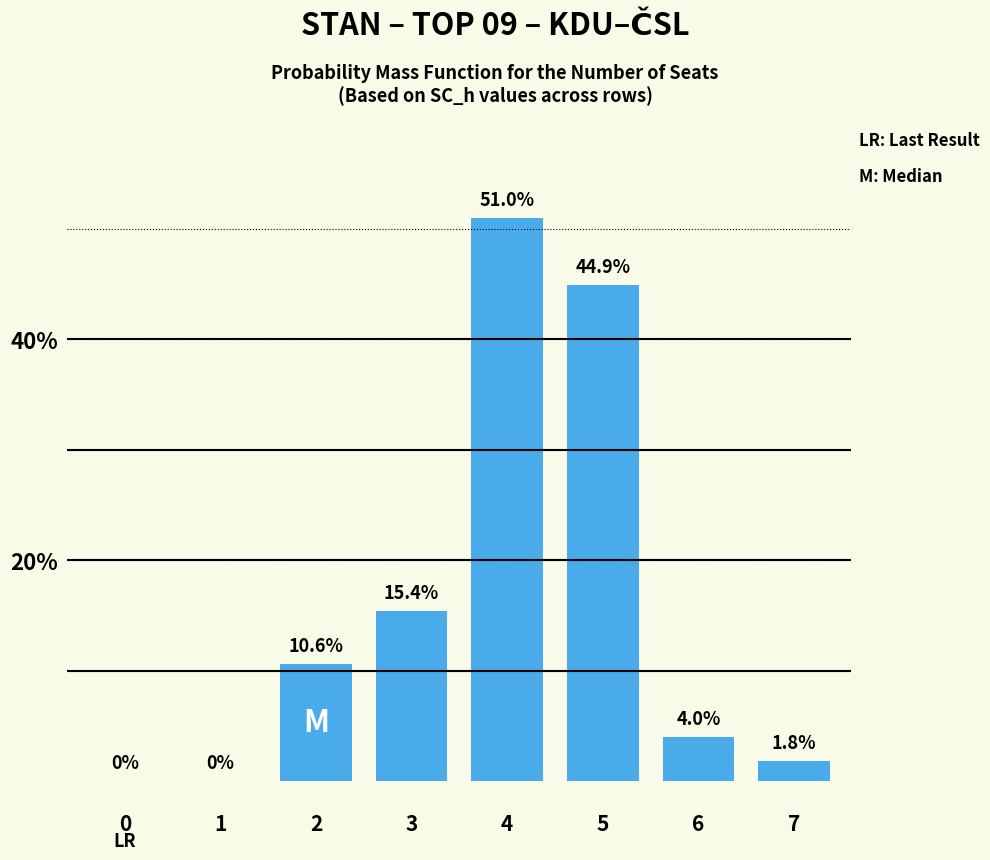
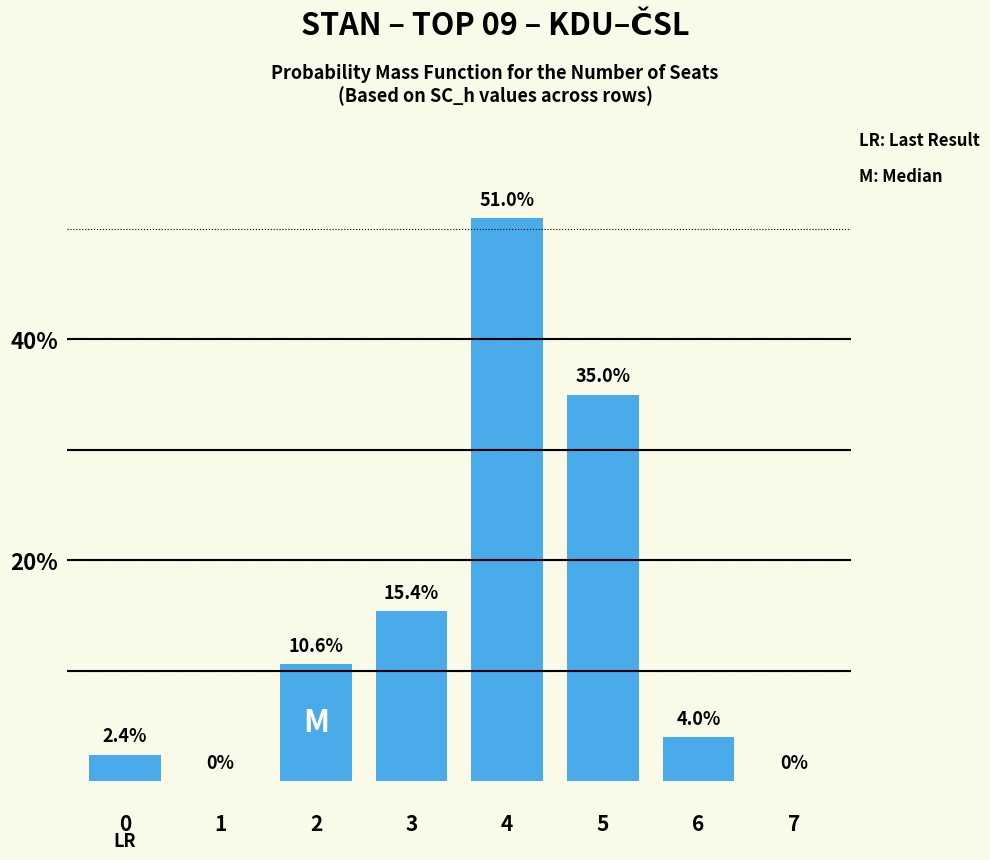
0: 0% -> 2.4%
5: 44.9% -> 35.0%
7: 1.8% -> 0%
